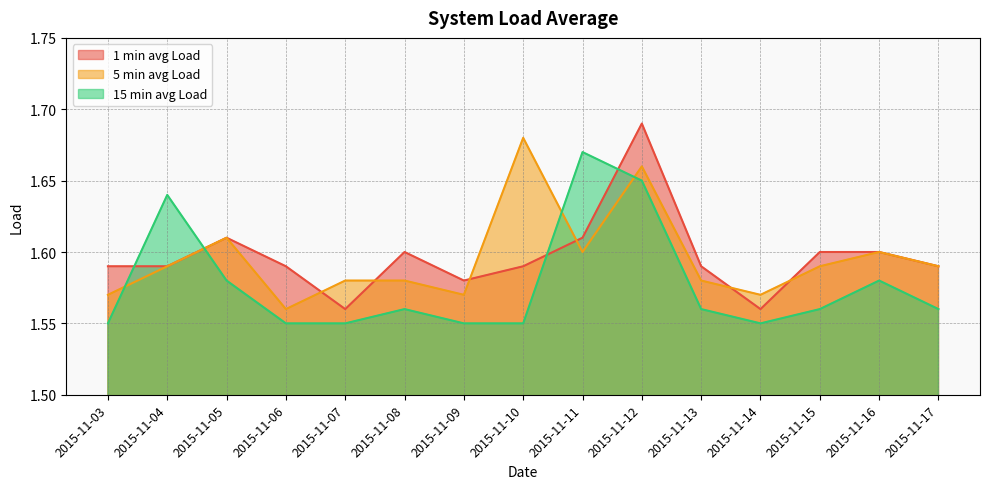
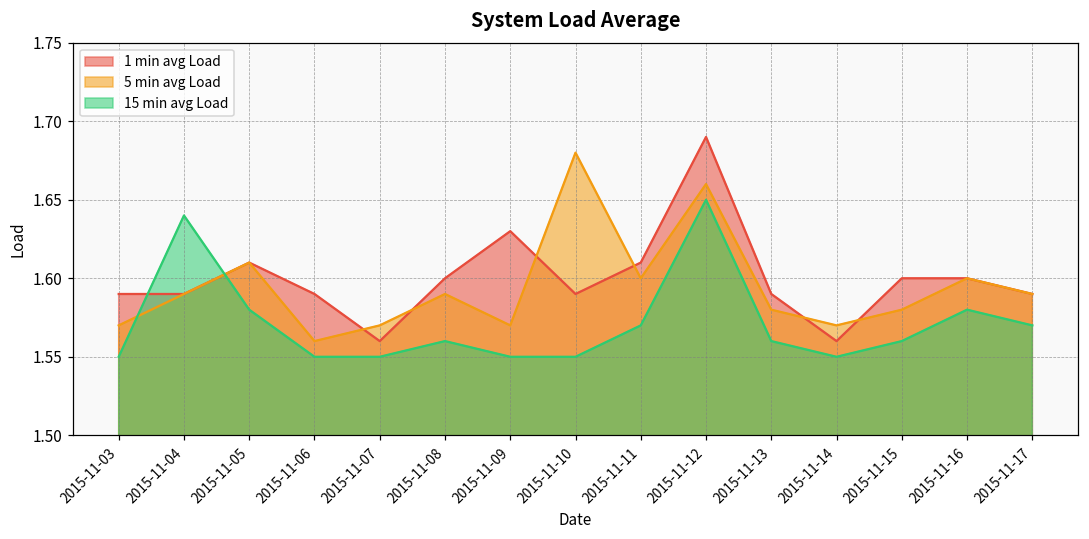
5 min avg Load, 2015-11-07: 1.58 -> 1.57
5 min avg Load, 2015-11-08: 1.58 -> 1.59
1 min avg Load, 2015-11-09: 1.58 -> 1.63
15 min avg Load, 2015-11-11: 1.67 -> 1.57
5 min avg Load, 2015-11-15: 1.59 -> 1.58
15 min avg Load, 2015-11-17: 1.56 -> 1.57
